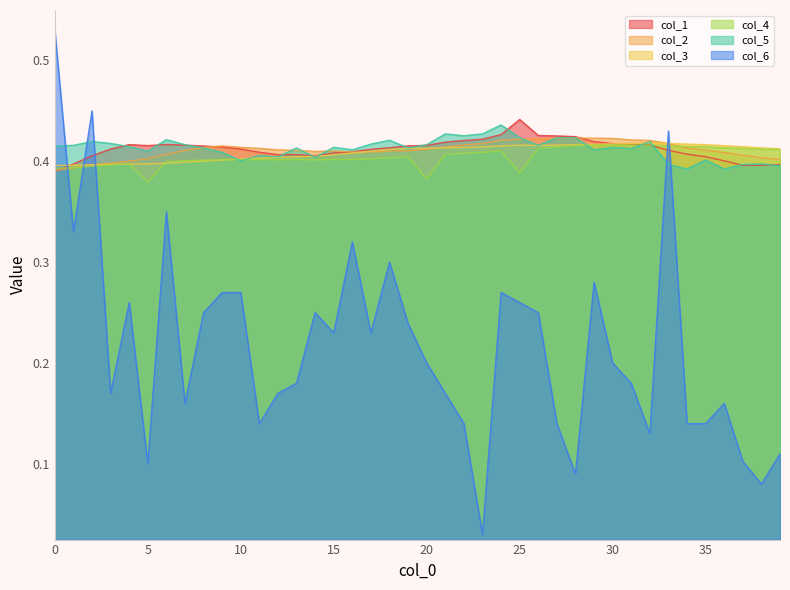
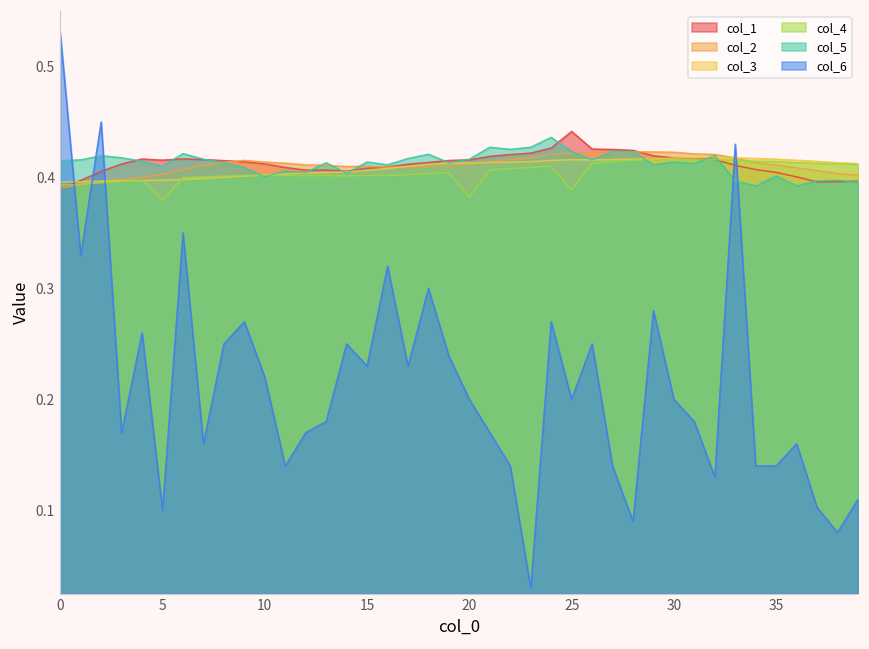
col_6, 10: 0.27 -> 0.22
col_6, 25: 0.26 -> 0.20
